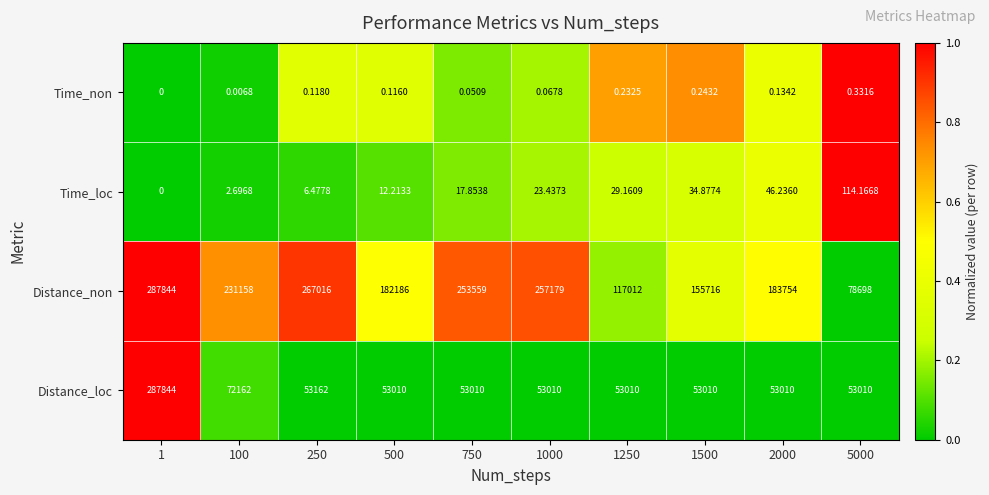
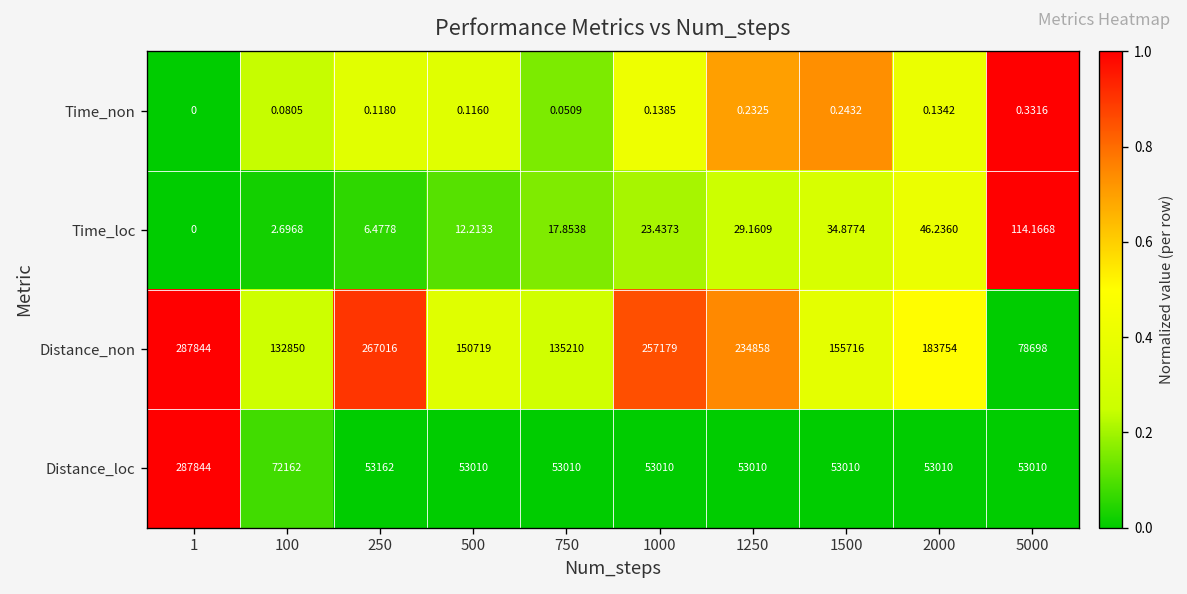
Time_non, 100: 0.0068 -> 0.0805
Time_non, 1000: 0.0678 -> 0.1385
Distance_non, 100: 231158 -> 132850
Distance_non, 500: 182186 -> 150719
Distance_non, 750: 253559 -> 135210
Distance_non, 1250: 117012 -> 234858
